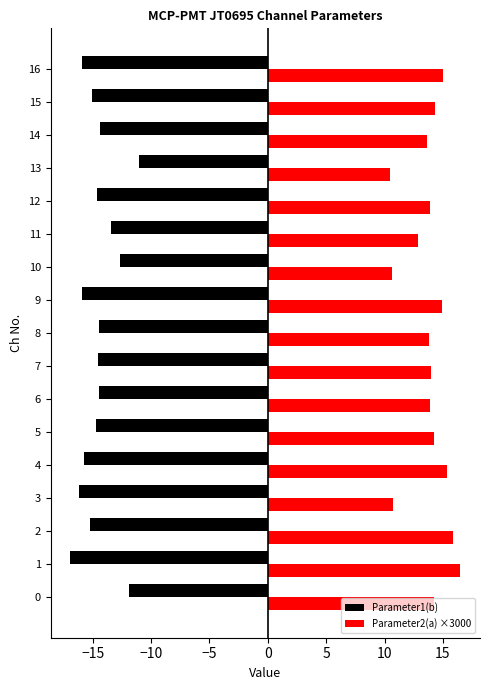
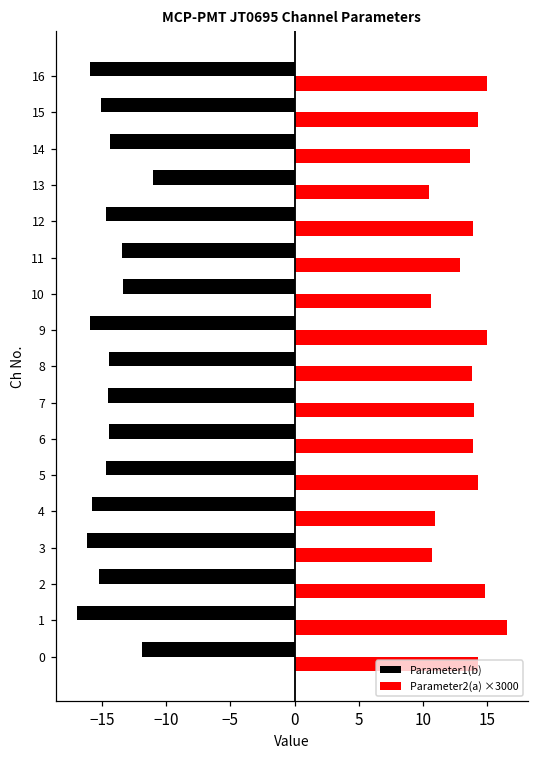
Parameter1(b), 10: -12.6 -> -13.4
Parameter2(a) ×3000, 4: 15.4 -> 10.9
Parameter2(a) ×3000, 2: 15.9 -> 14.8
